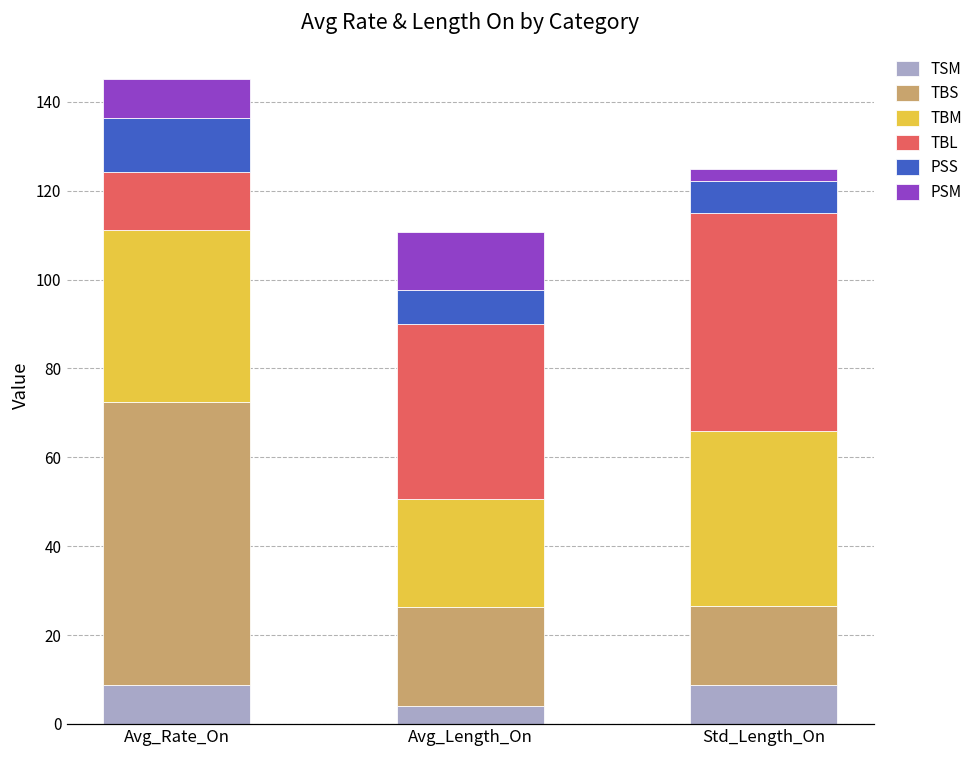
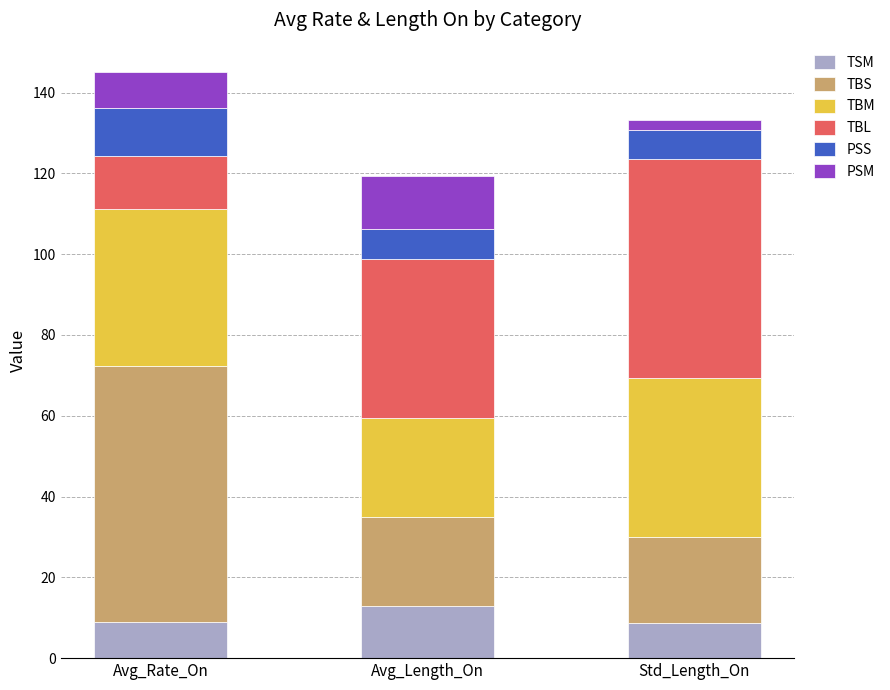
TSM, Avg_Length_On: 4 -> 13
TBS, Std_Length_On: 18 -> 21
TBL, Std_Length_On: 49 -> 54
